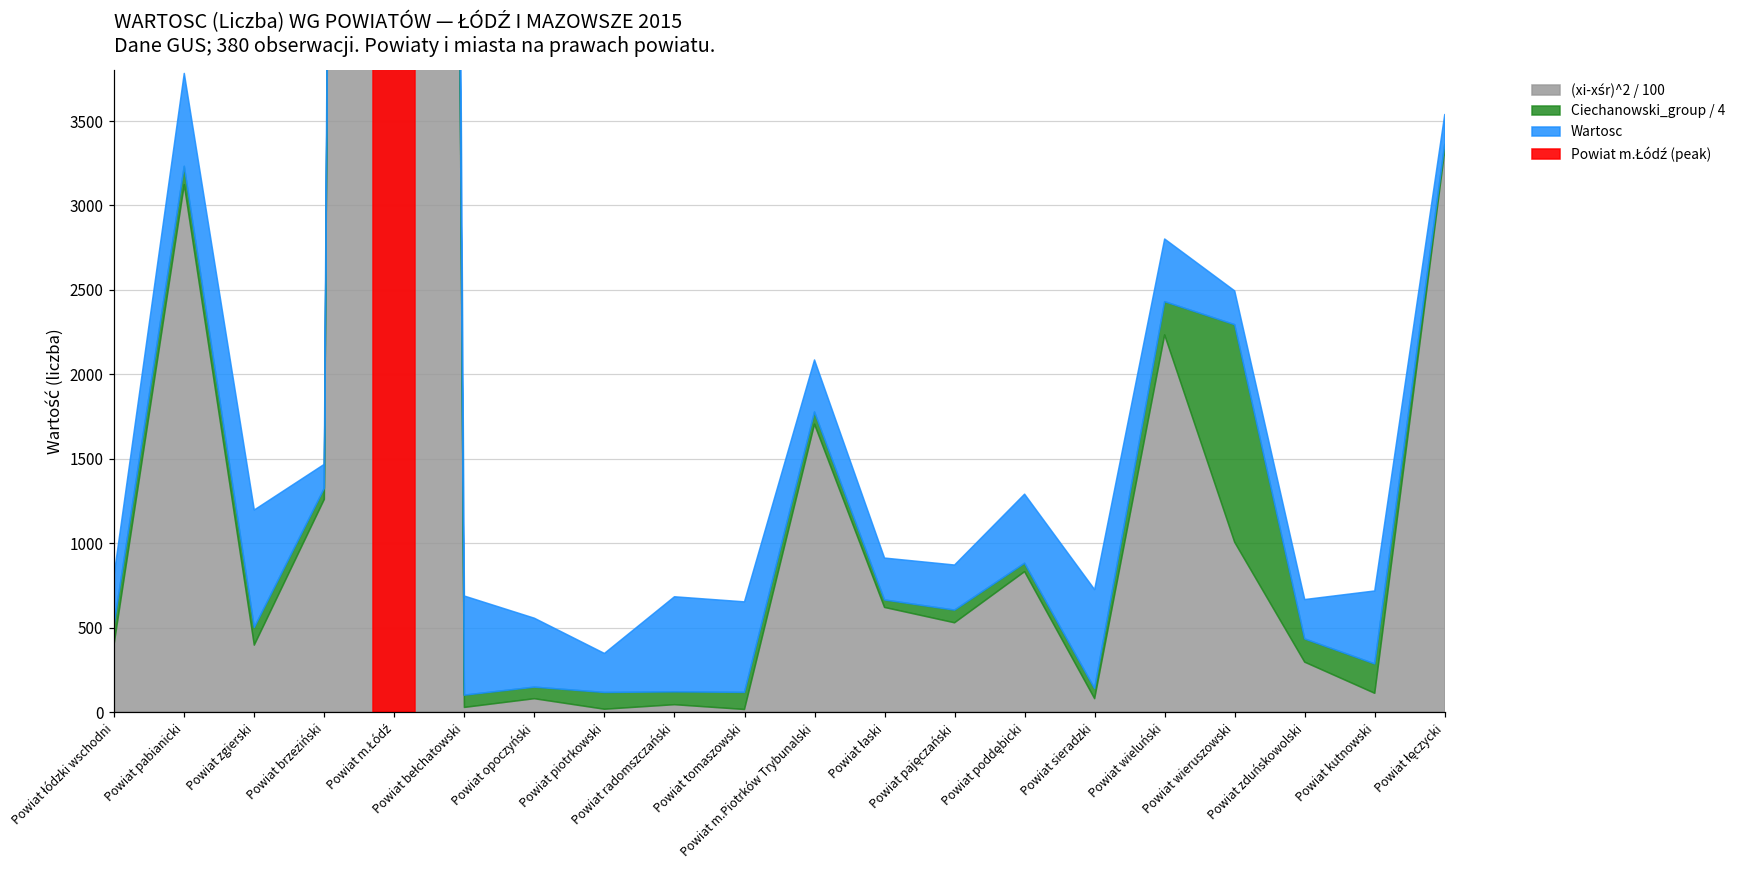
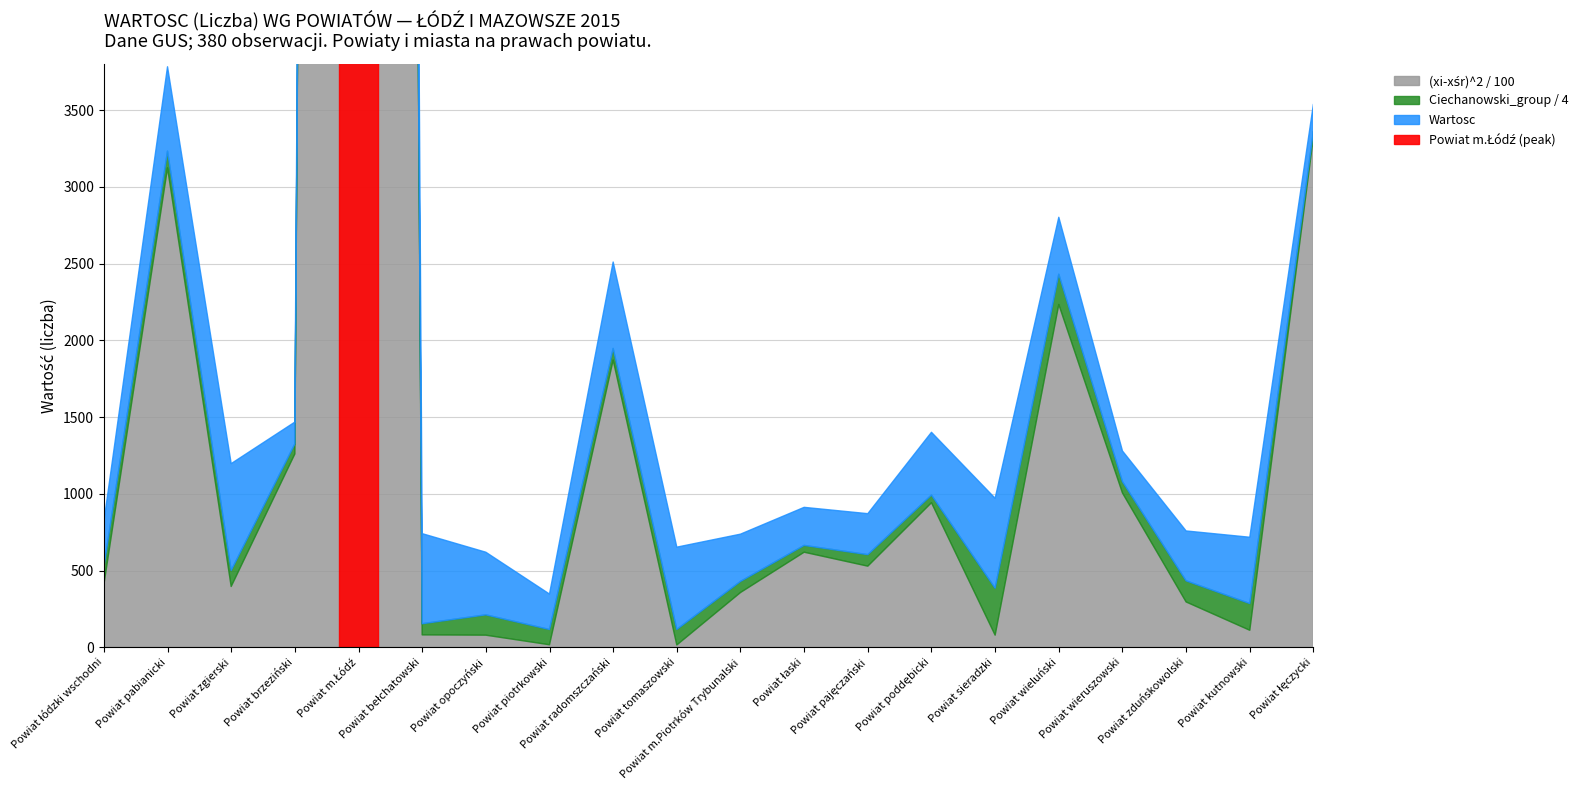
(xi-xśr)^2 / 100, Powiat bełchatowski: 30 -> 80
Ciechanowski_group / 4, Powiat opoczyński: 70 -> 130
(xi-xśr)^2 / 100, Powiat radomszczański: 40 -> 1870
(xi-xśr)^2 / 100, Powiat m.Piotrków Trybunalski: 1700 -> 360
(xi-xśr)^2 / 100, Powiat poddębicki: 830 -> 940
Ciechanowski_group / 4, Powiat sieradzki: 60 -> 310
Ciechanowski_group / 4, Powiat wieruszowski: 1290 -> 70
Wartosc, Powiat zduńskowolski: 230 -> 320
